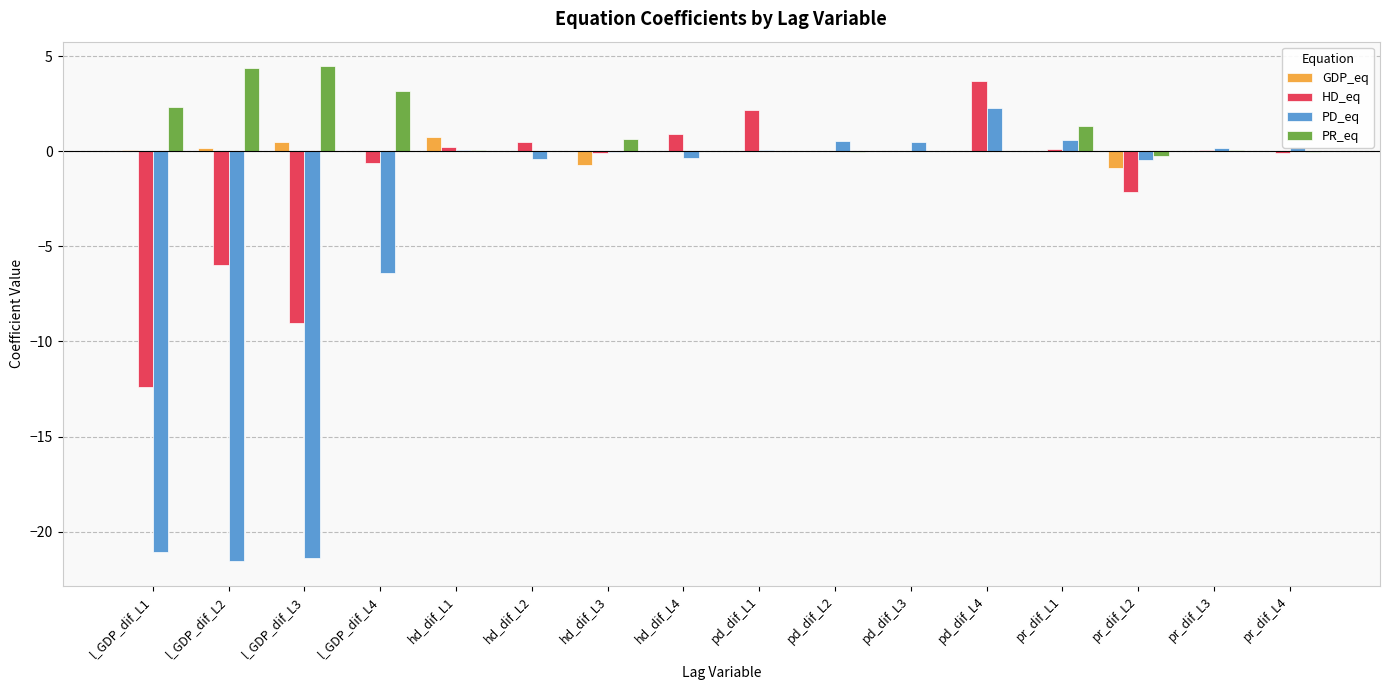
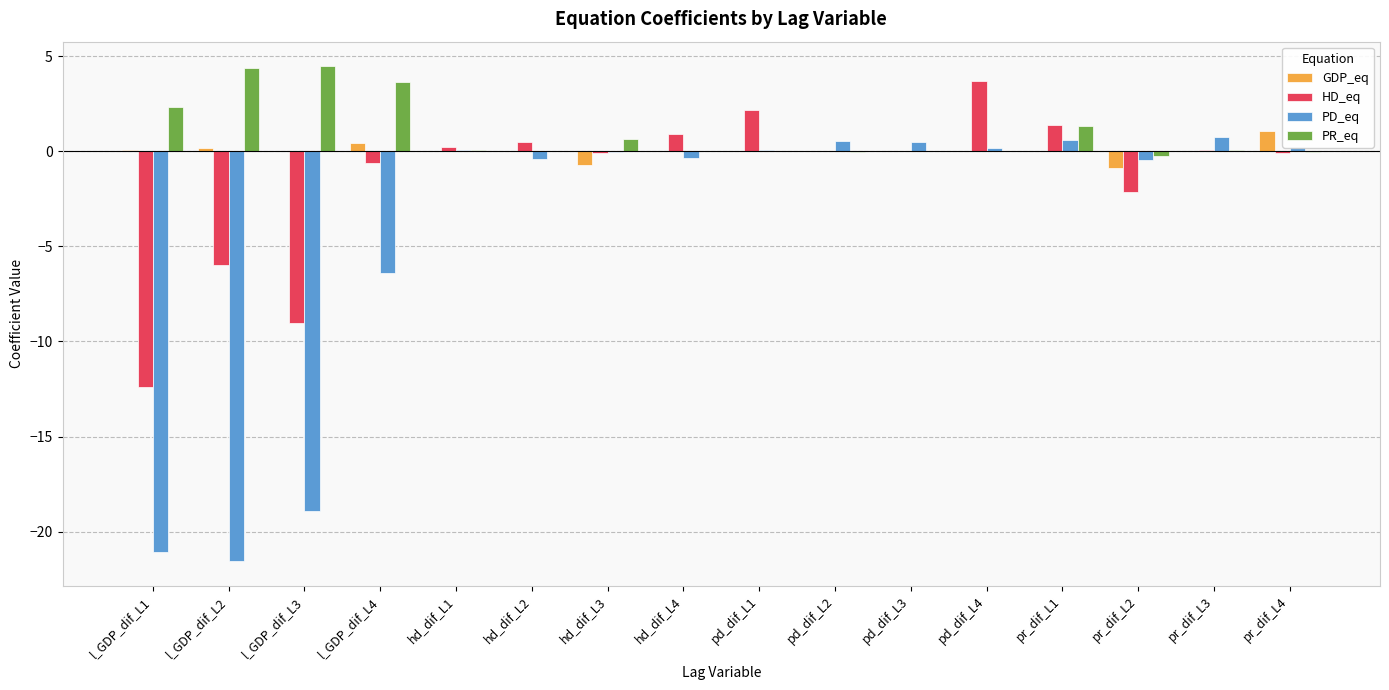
GDP_eq, l_GDP_dif_L3: 0.5 -> 0.0
PD_eq, l_GDP_dif_L3: -21.4 -> -18.9
GDP_eq, l_GDP_dif_L4: 0.0 -> 0.5
PR_eq, l_GDP_dif_L4: 3.2 -> 3.6
GDP_eq, hd_dif_L1: 0.7 -> 0.0
PD_eq, pd_dif_L4: 2.3 -> 0.2
HD_eq, pr_dif_L1: 0.1 -> 1.4
PD_eq, pr_dif_L3: 0.2 -> 0.8
GDP_eq, pr_dif_L4: 0.0 -> 1.0
